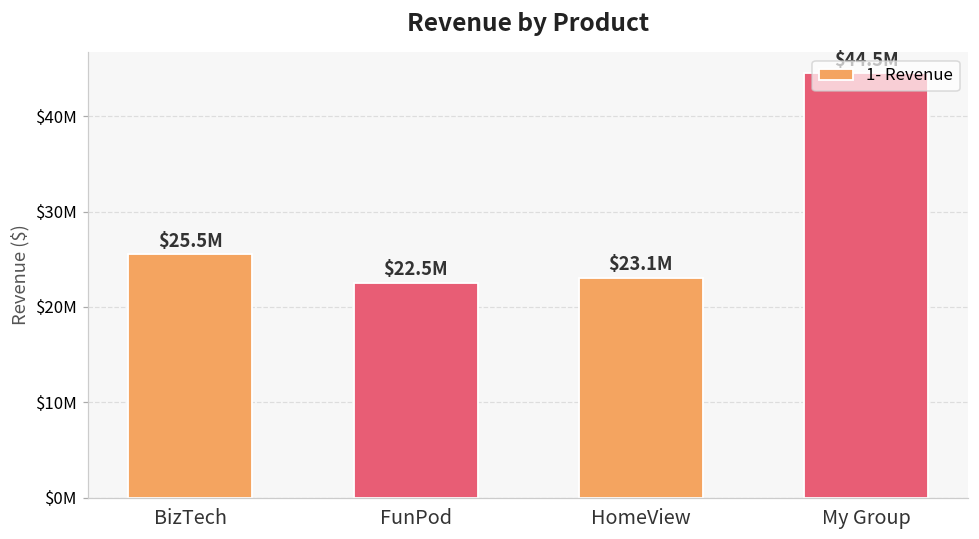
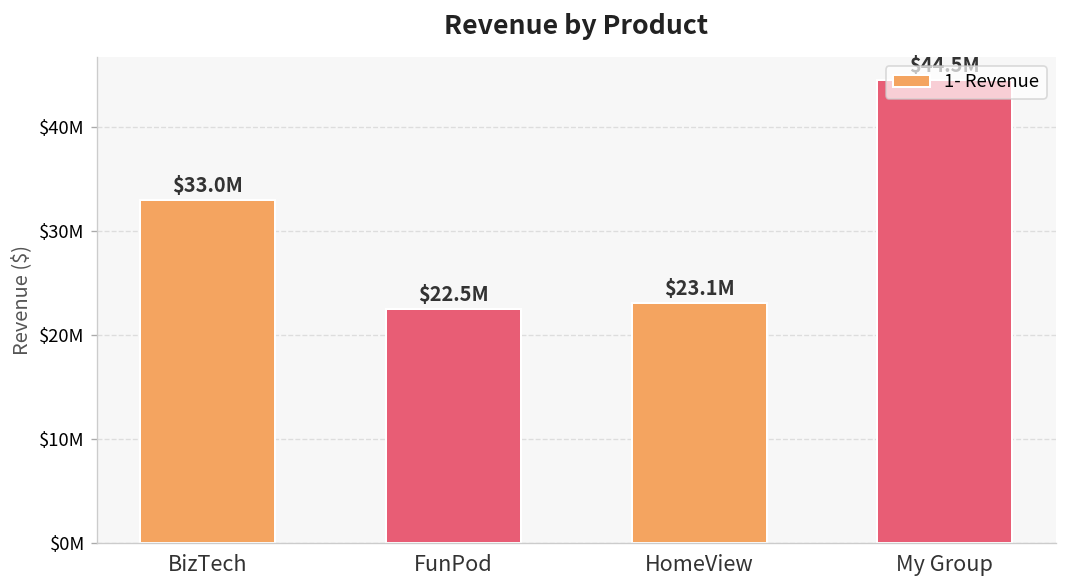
BizTech: $25.5M -> $33.0M
